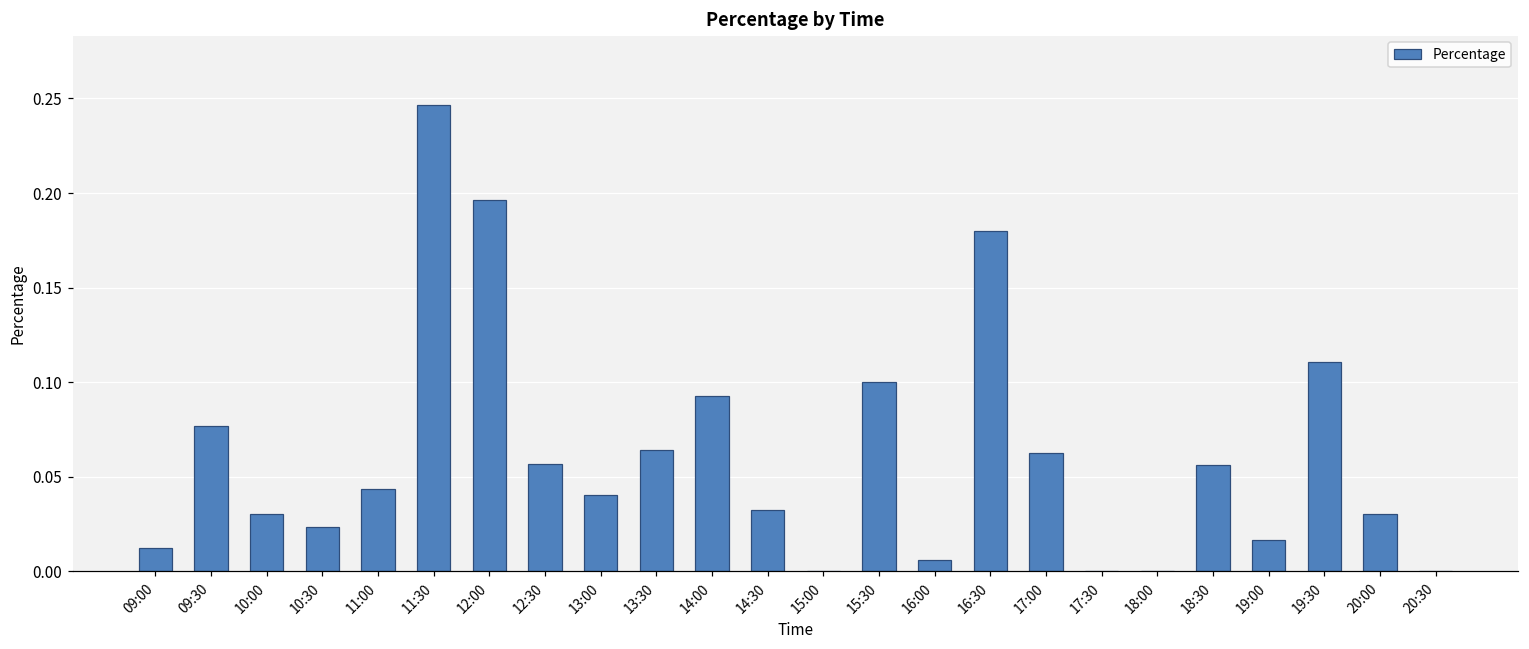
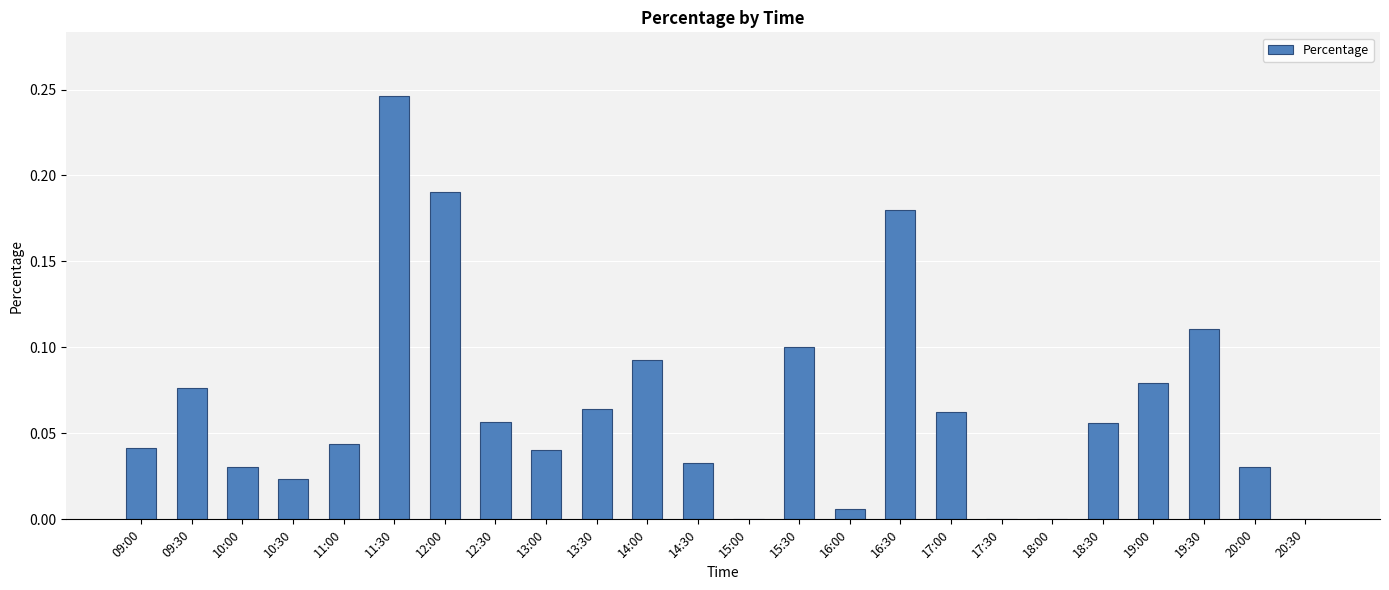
09:00: 0.012 -> 0.041
12:00: 0.197 -> 0.191
19:00: 0.017 -> 0.079
